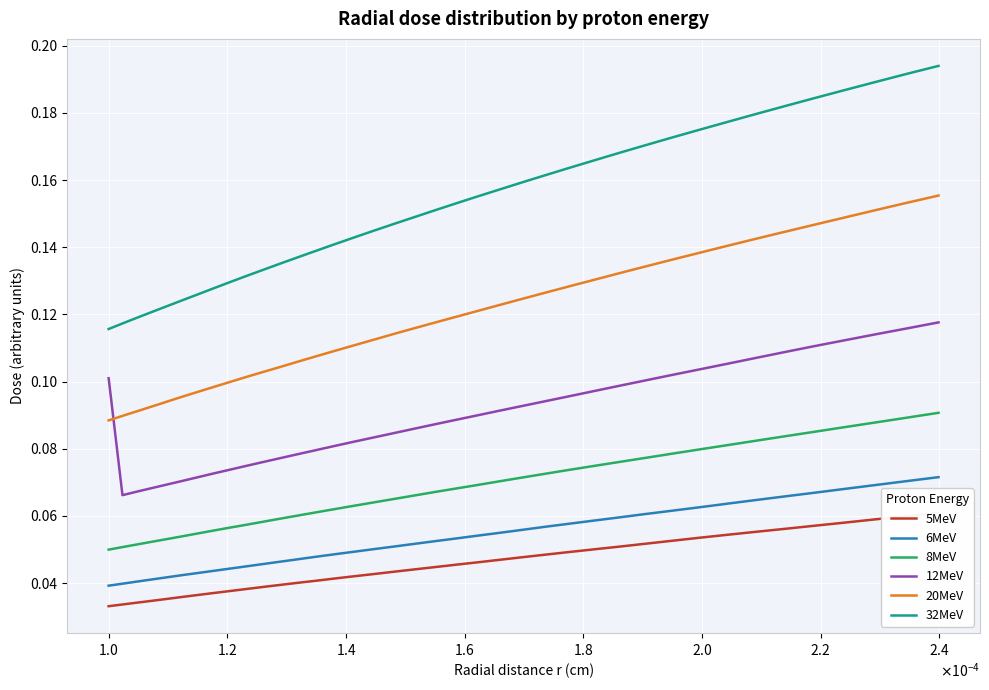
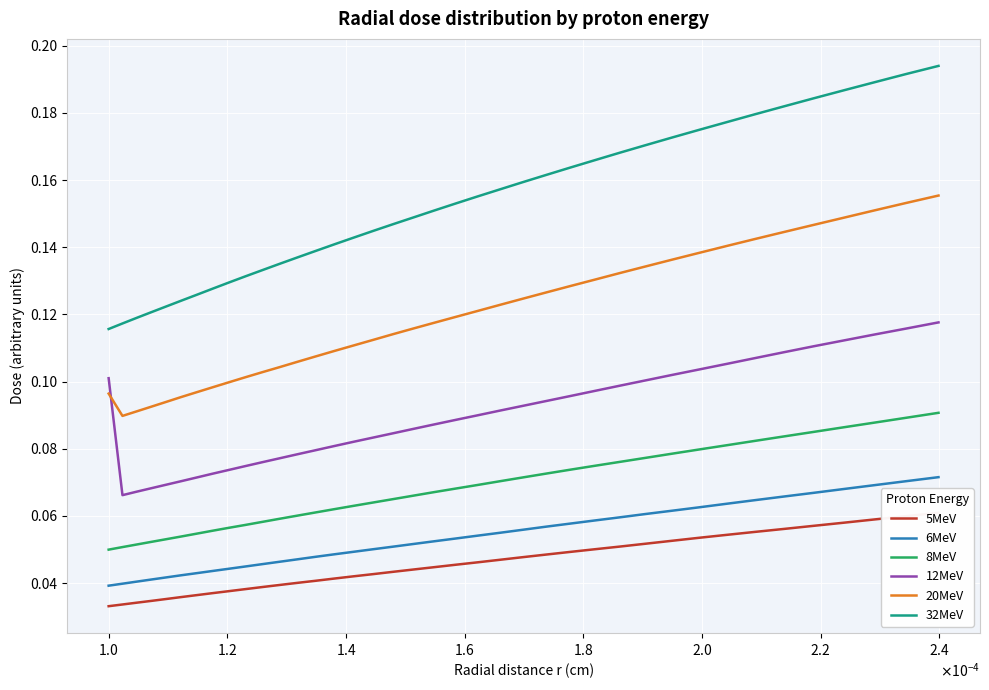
20MeV, 1.0: 0.088 -> 0.096
